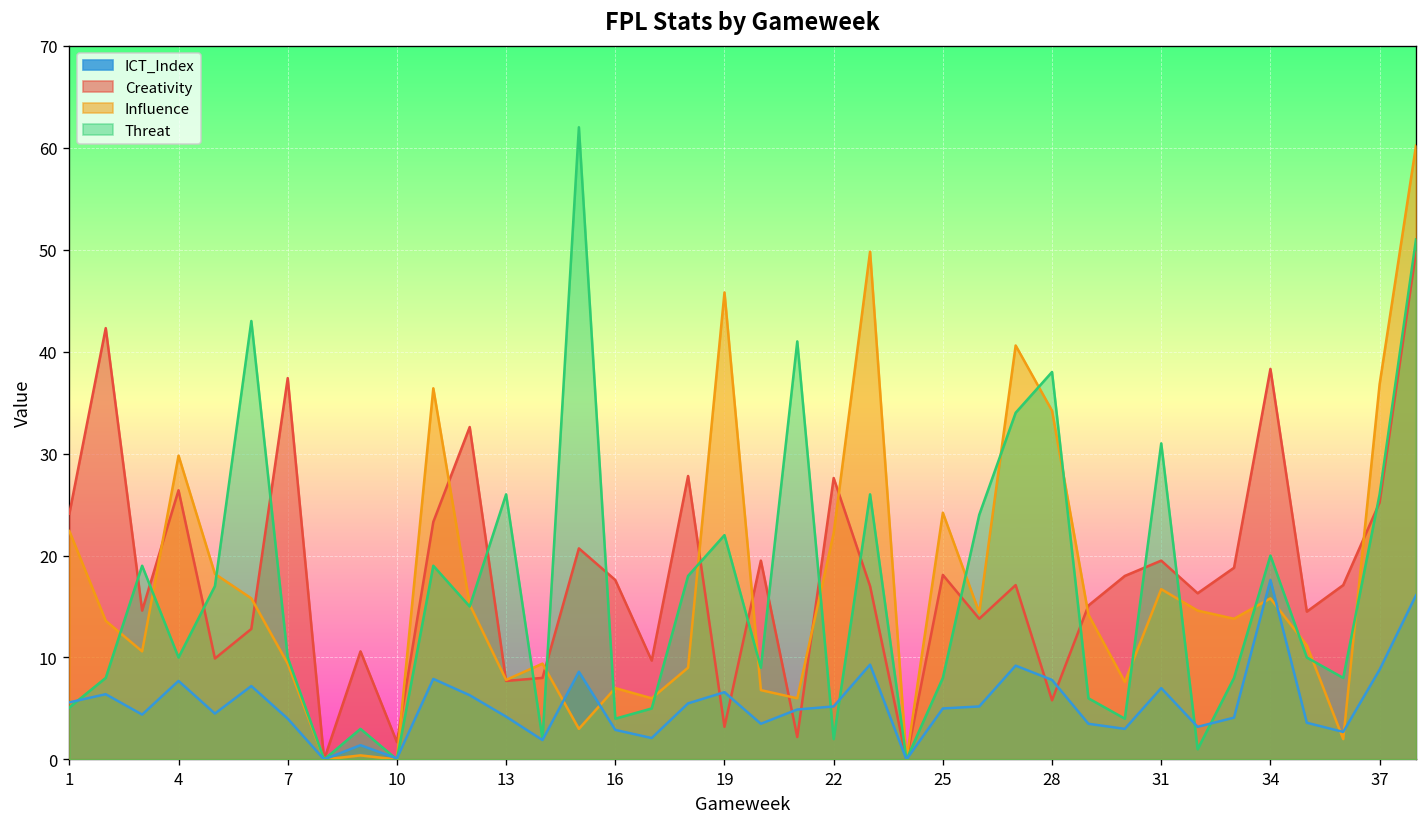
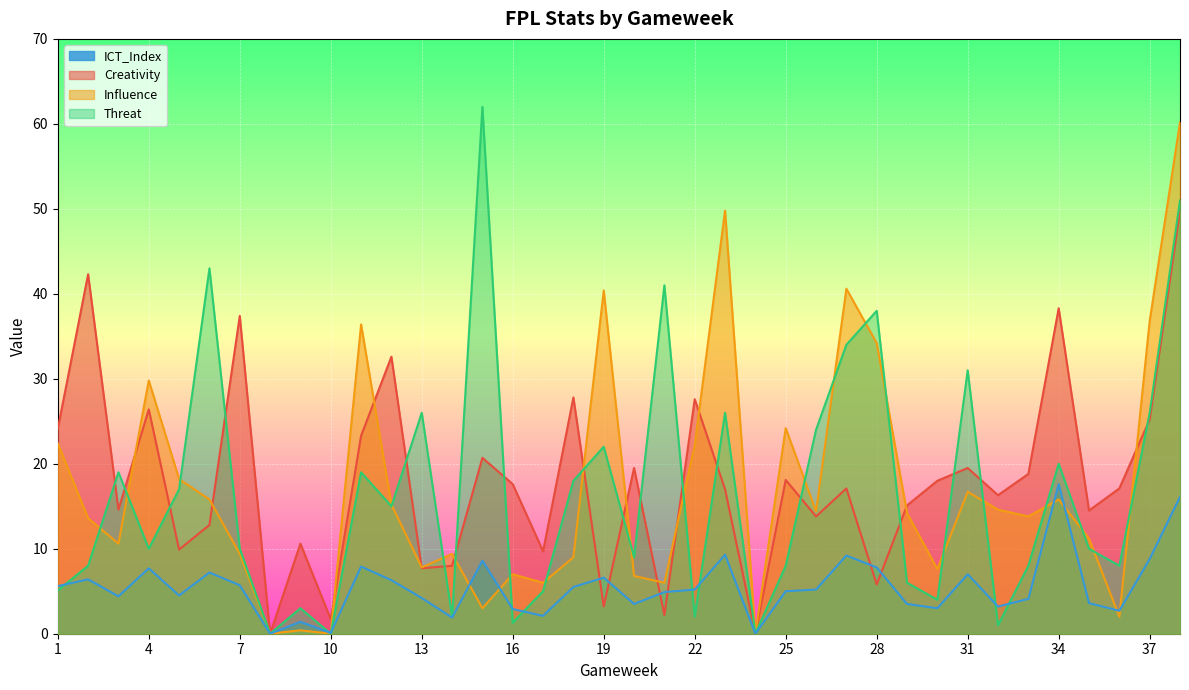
ICT_Index, 7: 4 -> 6
Threat, 16: 4 -> 1
Influence, 19: 46 -> 40
